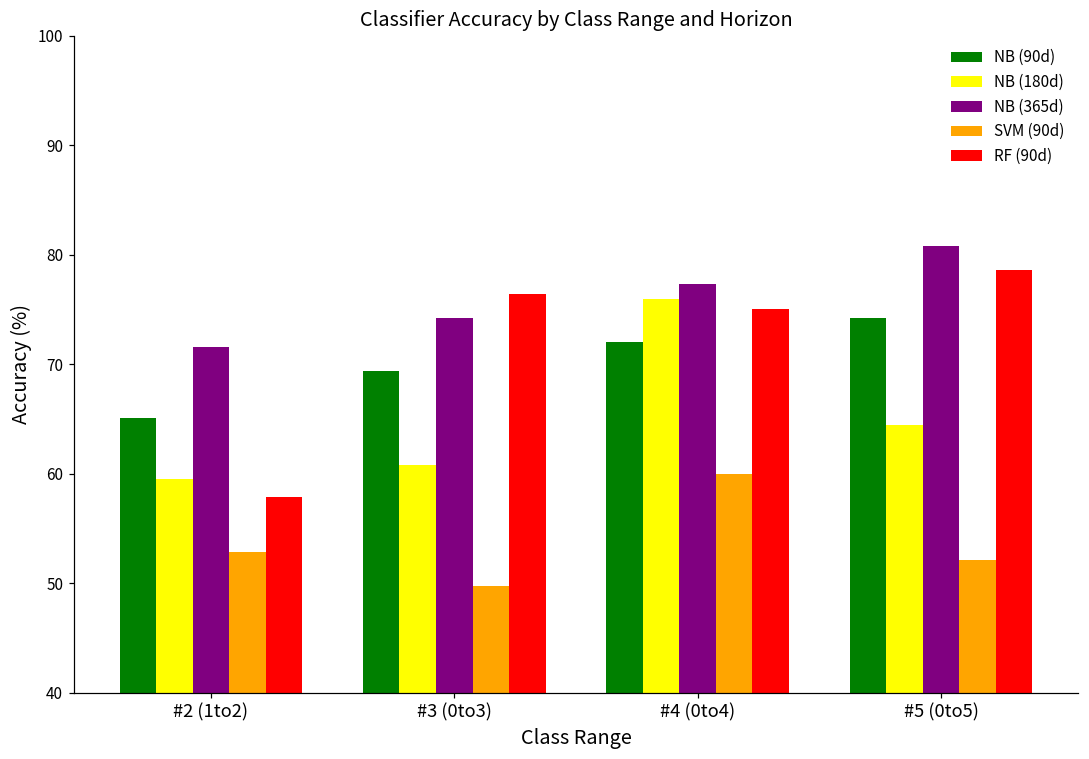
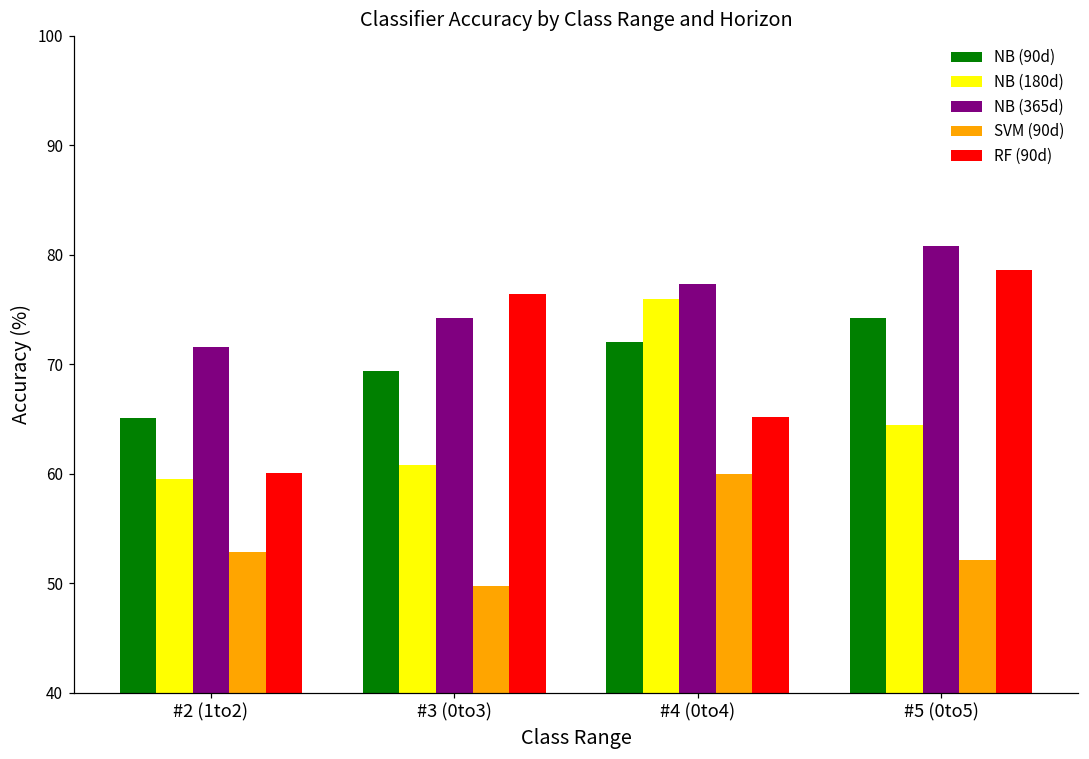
RF (90d), #2 (1to2): 58 -> 60
RF (90d), #4 (0to4): 75 -> 65
